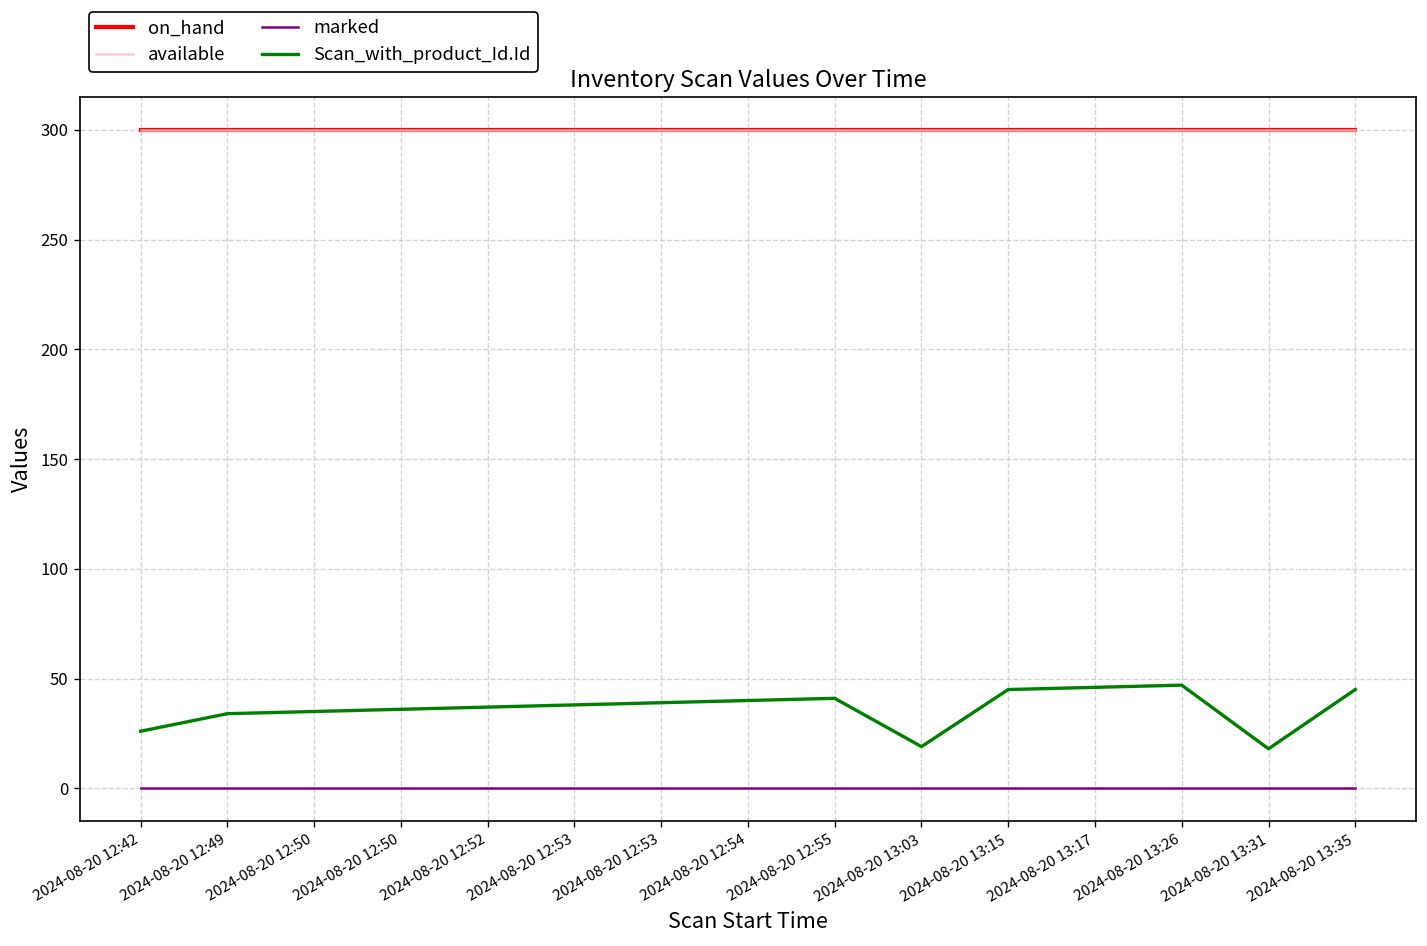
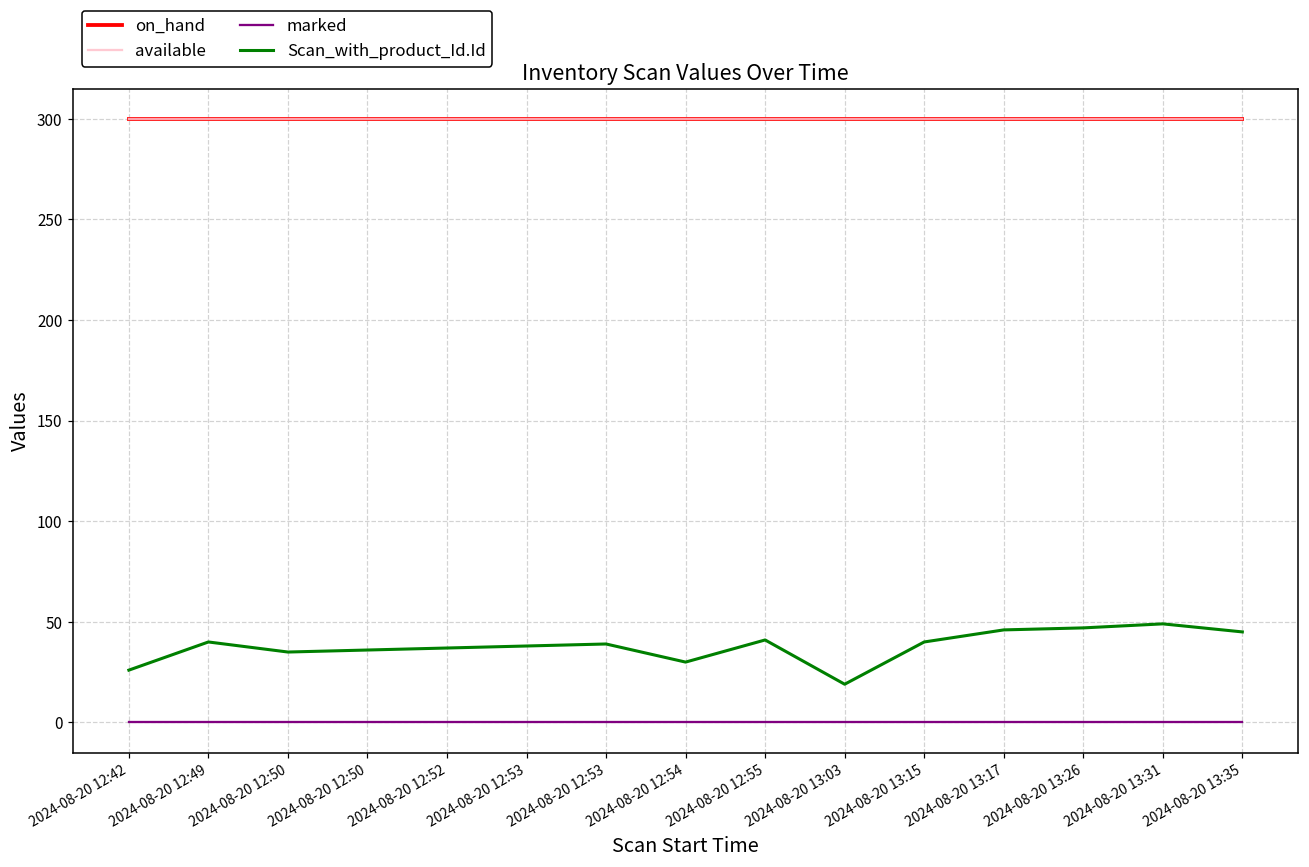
Scan_with_product_Id.Id, 2024-08-20 12:49: 34 -> 40
Scan_with_product_Id.Id, 2024-08-20 12:54: 40 -> 30
Scan_with_product_Id.Id, 2024-08-20 13:15: 45 -> 40
Scan_with_product_Id.Id, 2024-08-20 13:31: 18 -> 49
